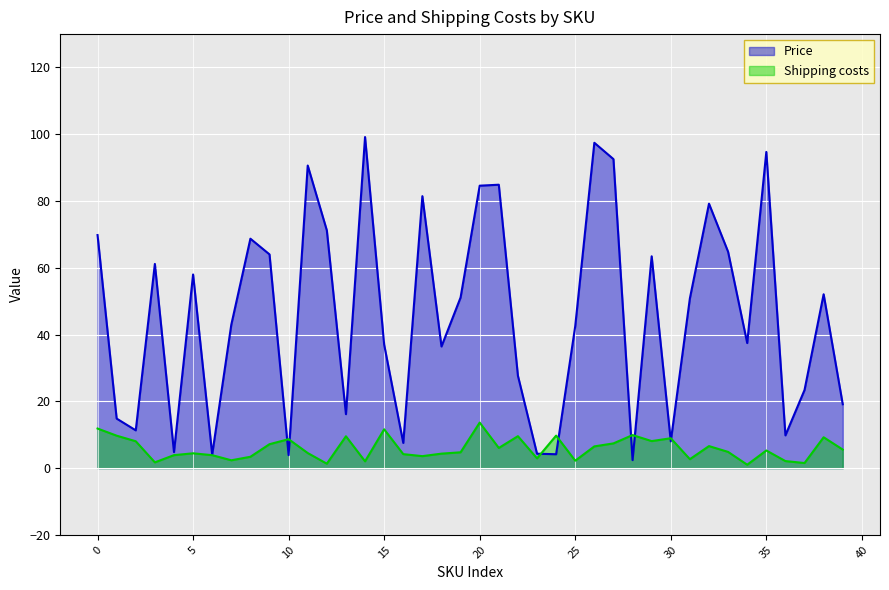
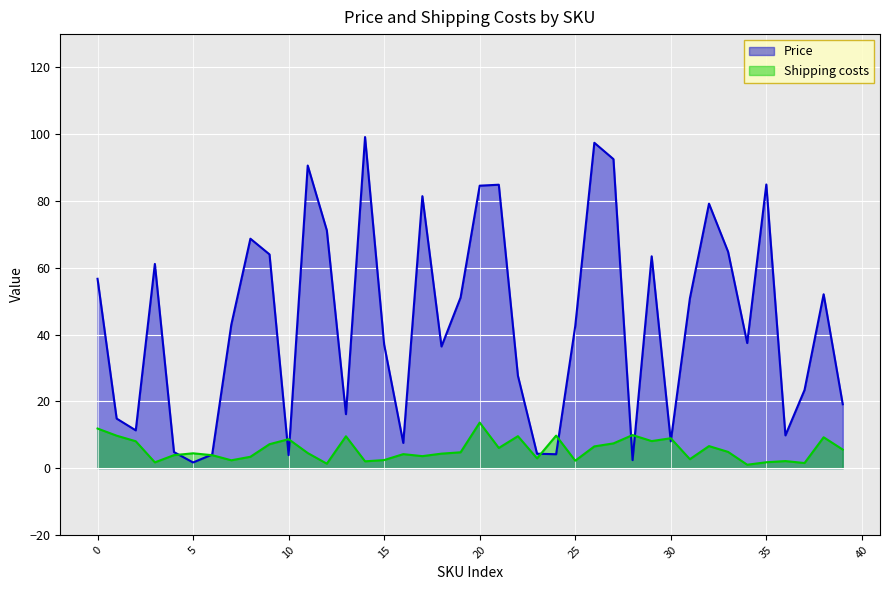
Price, 0: 70 -> 57
Price, 5: 58 -> 2
Shipping costs, 15: 12 -> 2
Price, 35: 95 -> 85
Shipping costs, 35: 5 -> 2
